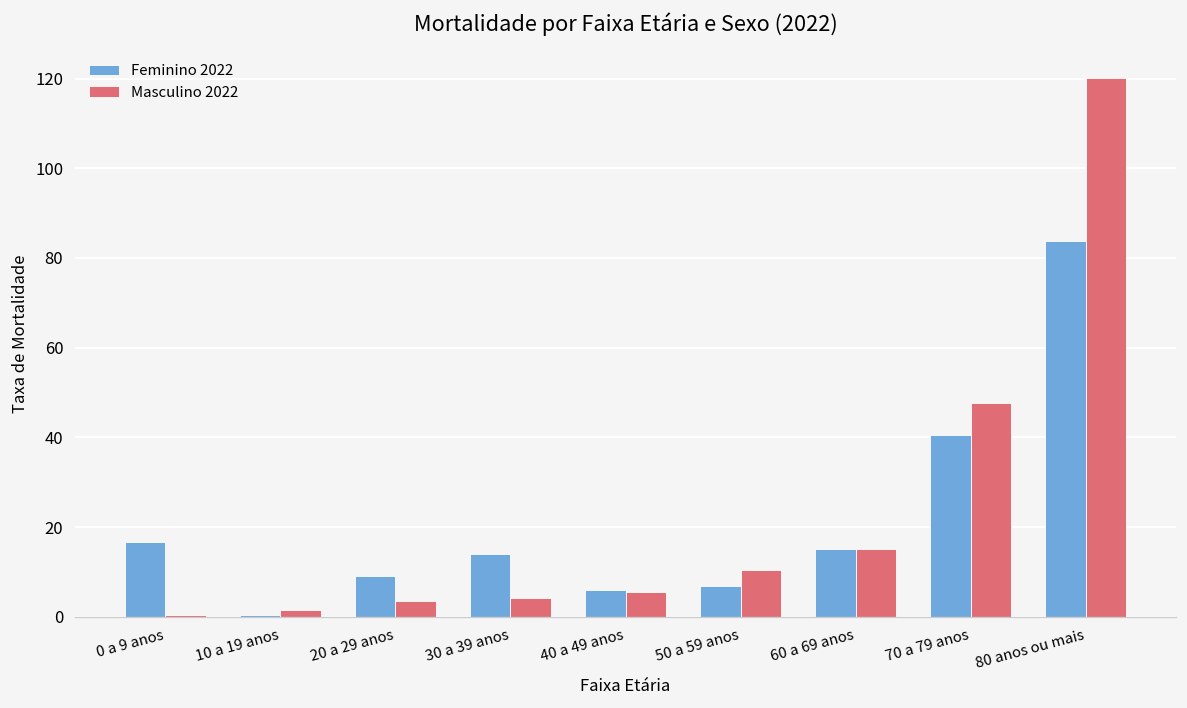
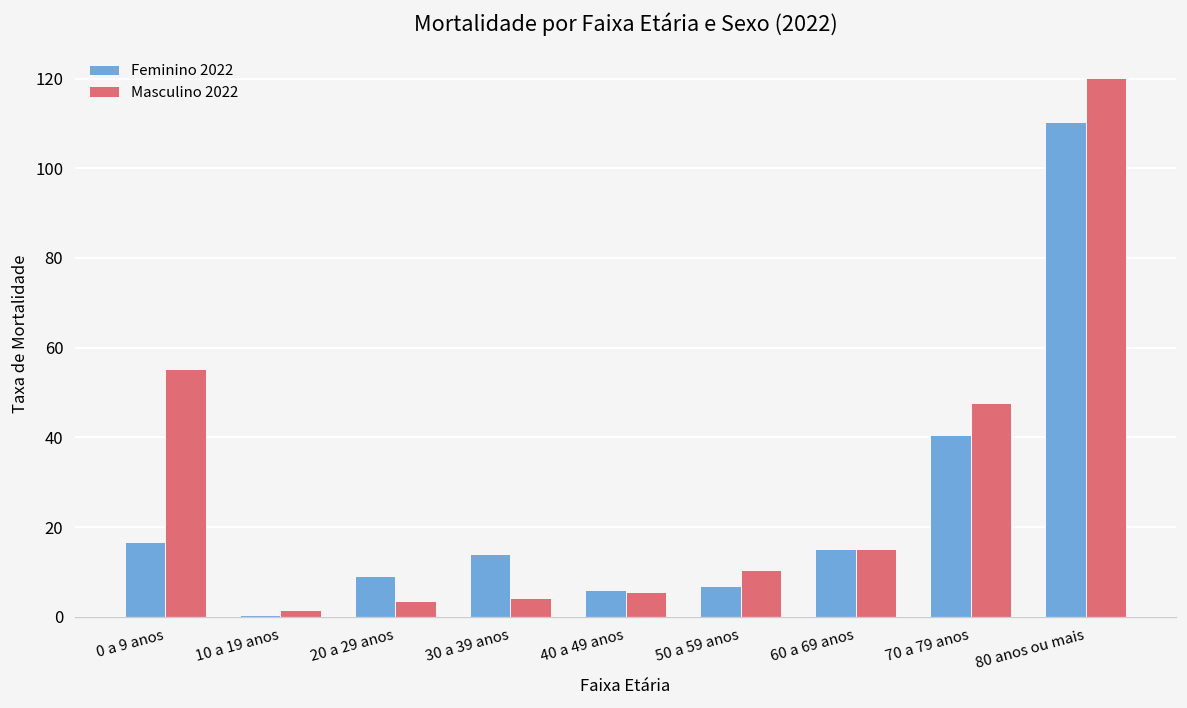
Masculino 2022, 0 a 9 anos: 0 -> 55
Feminino 2022, 80 anos ou mais: 84 -> 110
